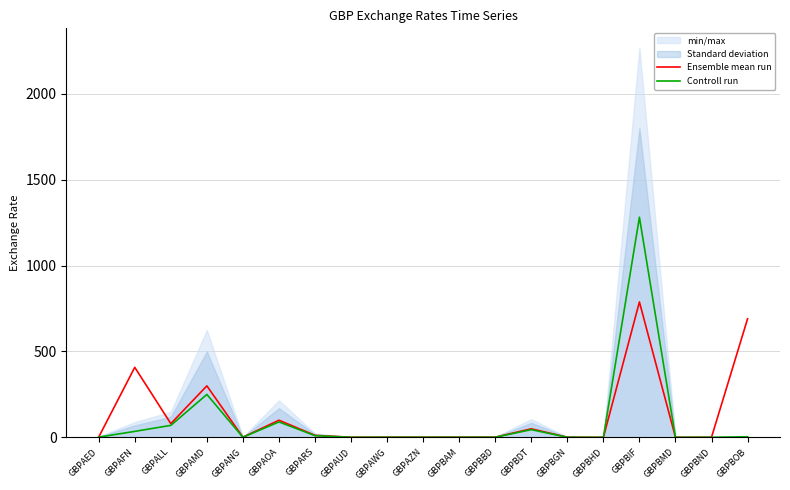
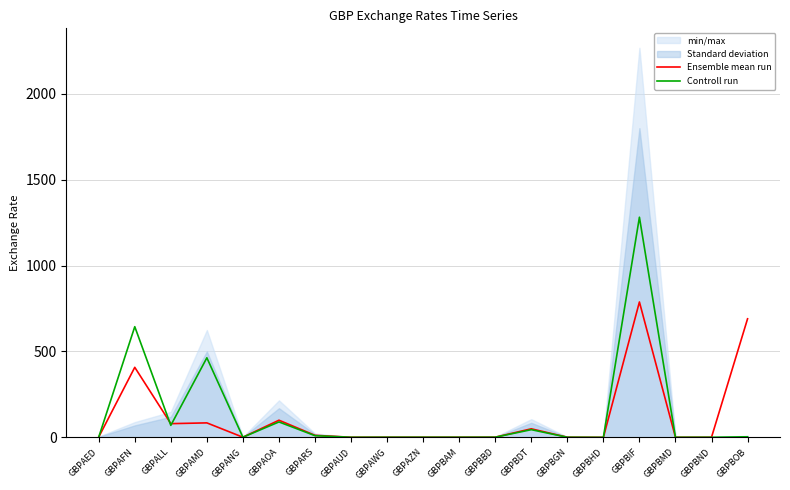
Controll run, GBPAFN: 40 -> 640
Ensemble mean run, GBPAMD: 300 -> 80
Controll run, GBPAMD: 250 -> 460
